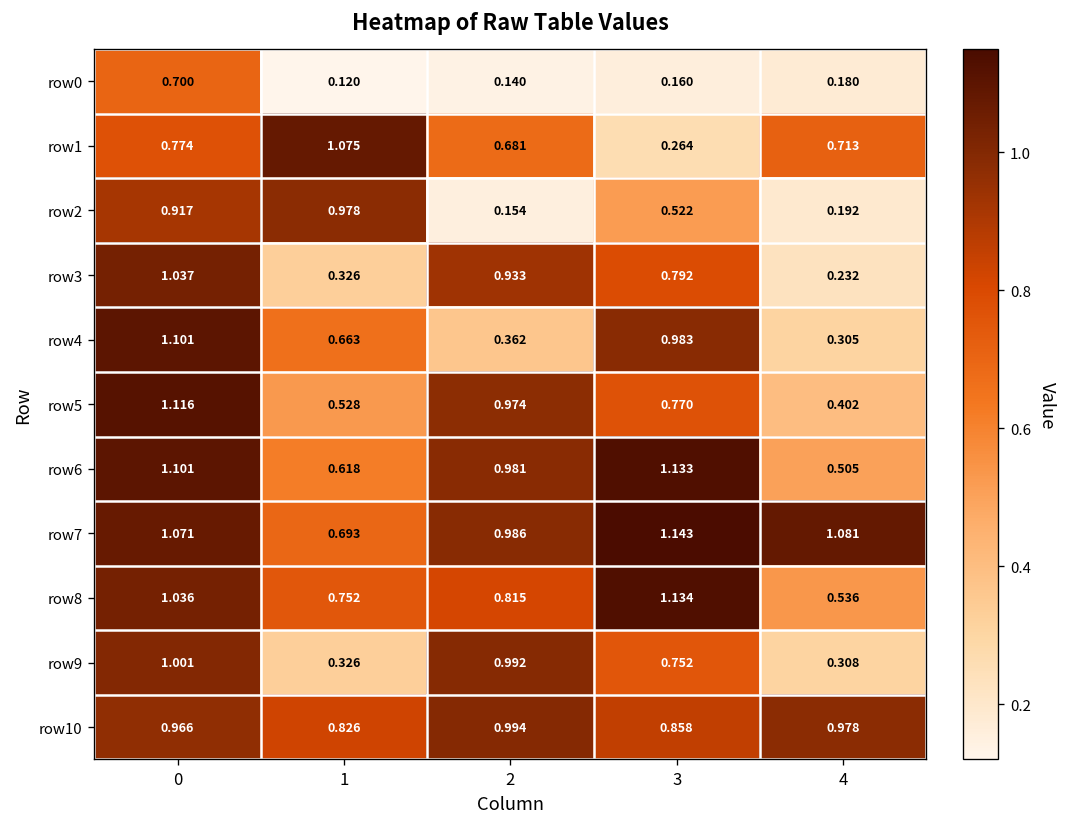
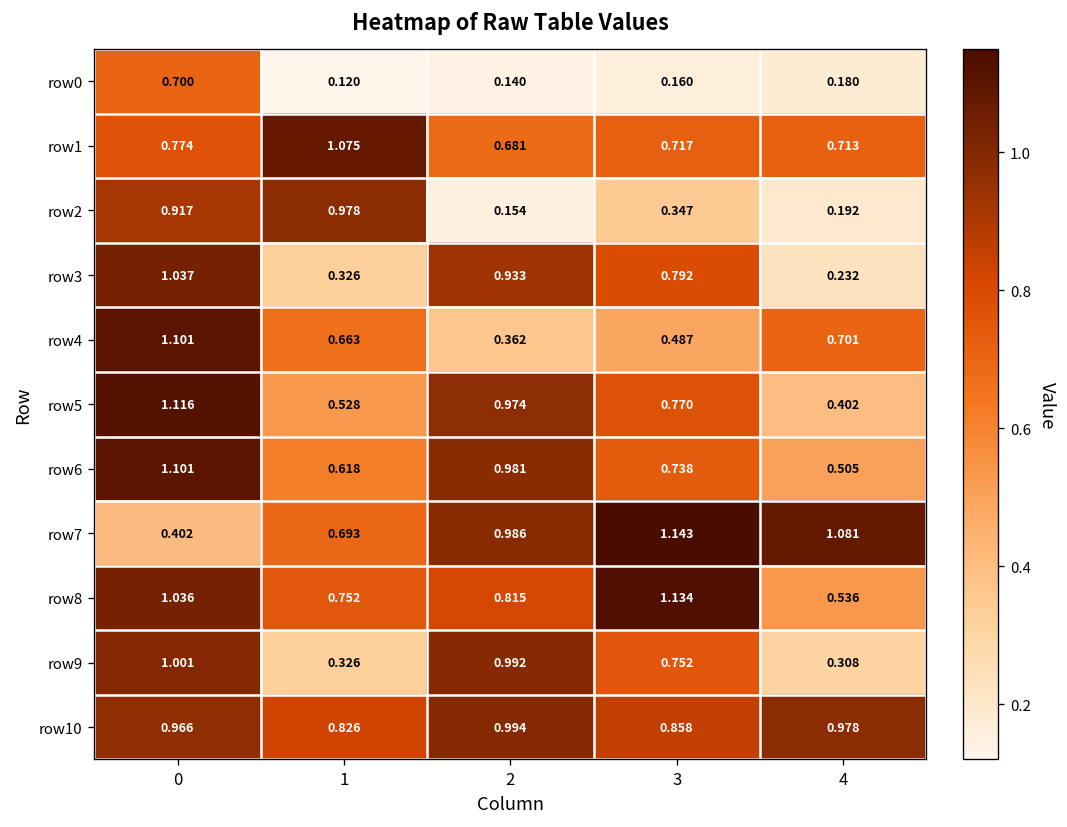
row1, 3: 0.264 -> 0.717
row2, 3: 0.522 -> 0.347
row4, 3: 0.983 -> 0.487
row4, 4: 0.305 -> 0.701
row6, 3: 1.133 -> 0.738
row7, 0: 1.071 -> 0.402
